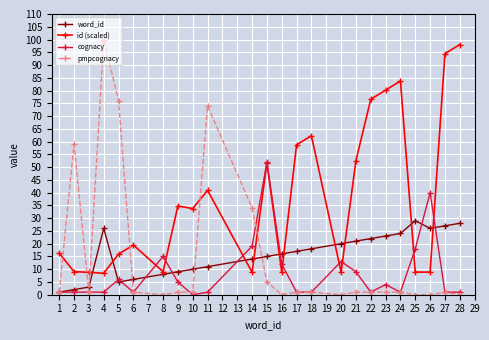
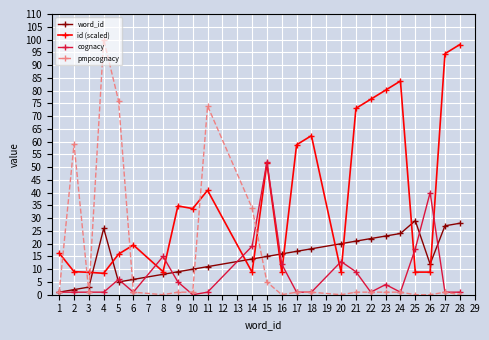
id (scaled), 21: 53 -> 73
word_id, 26: 26 -> 12
